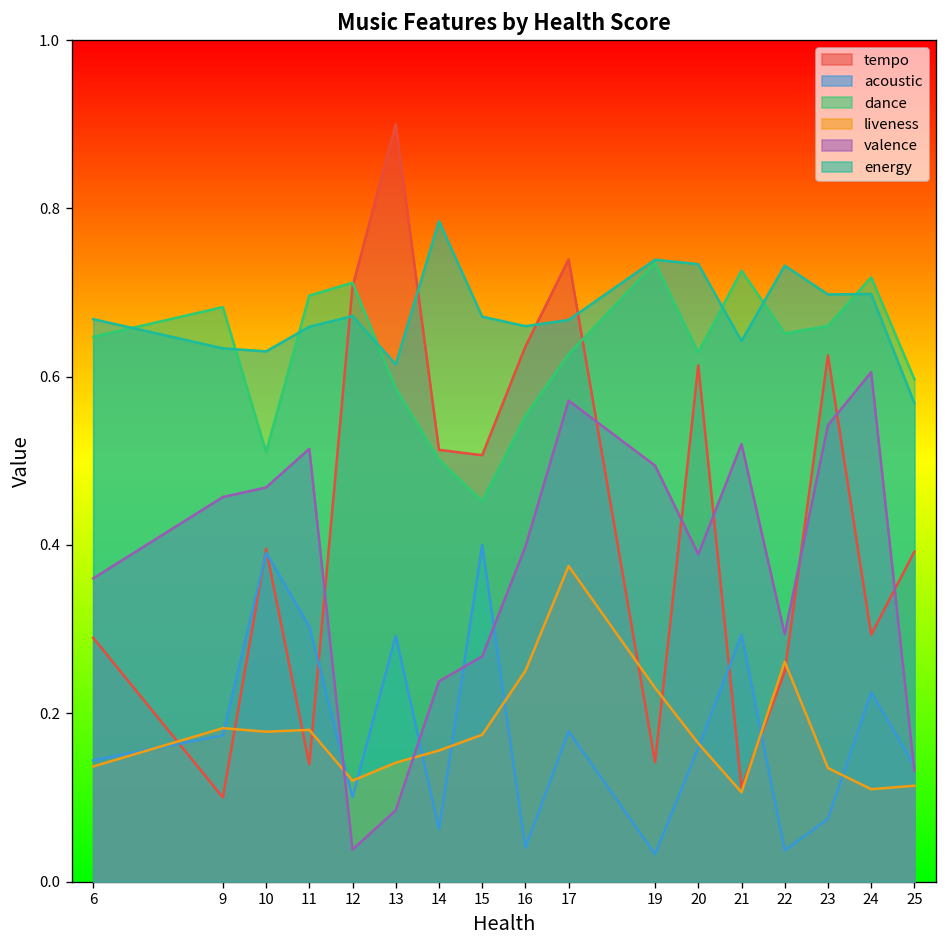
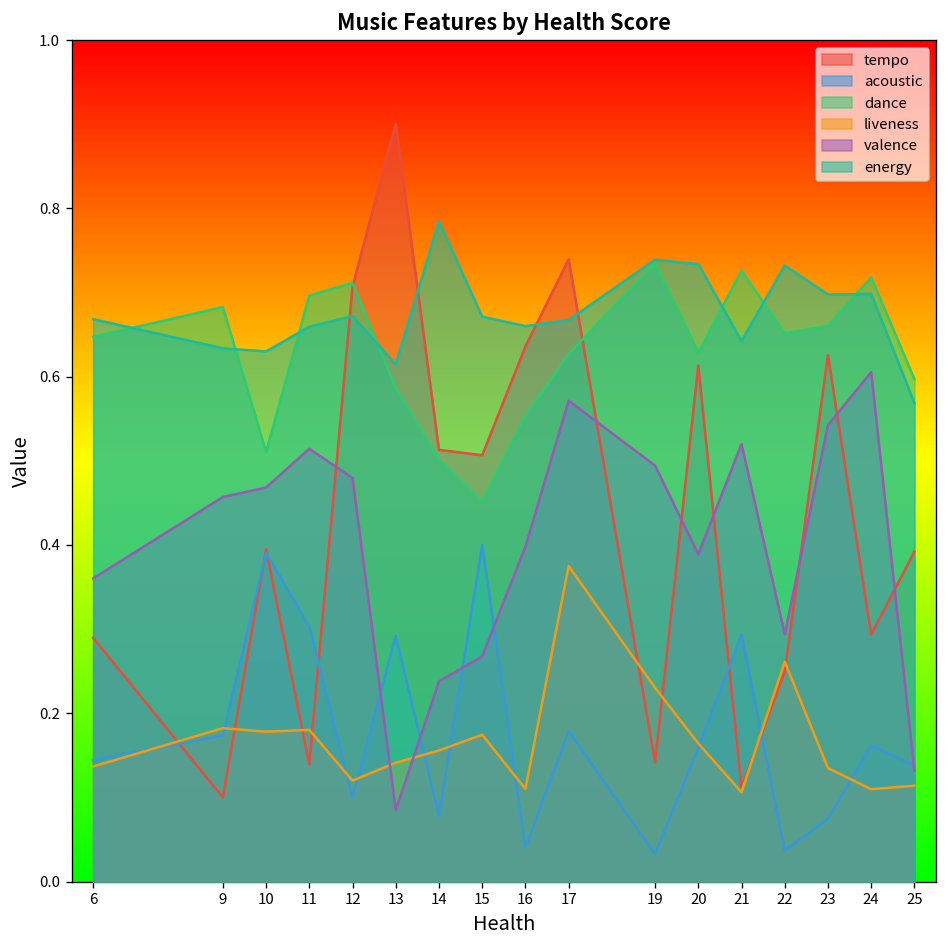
valence, 12: 0.04 -> 0.48
acoustic, 14: 0.06 -> 0.08
liveness, 16: 0.25 -> 0.11
acoustic, 24: 0.22 -> 0.16
